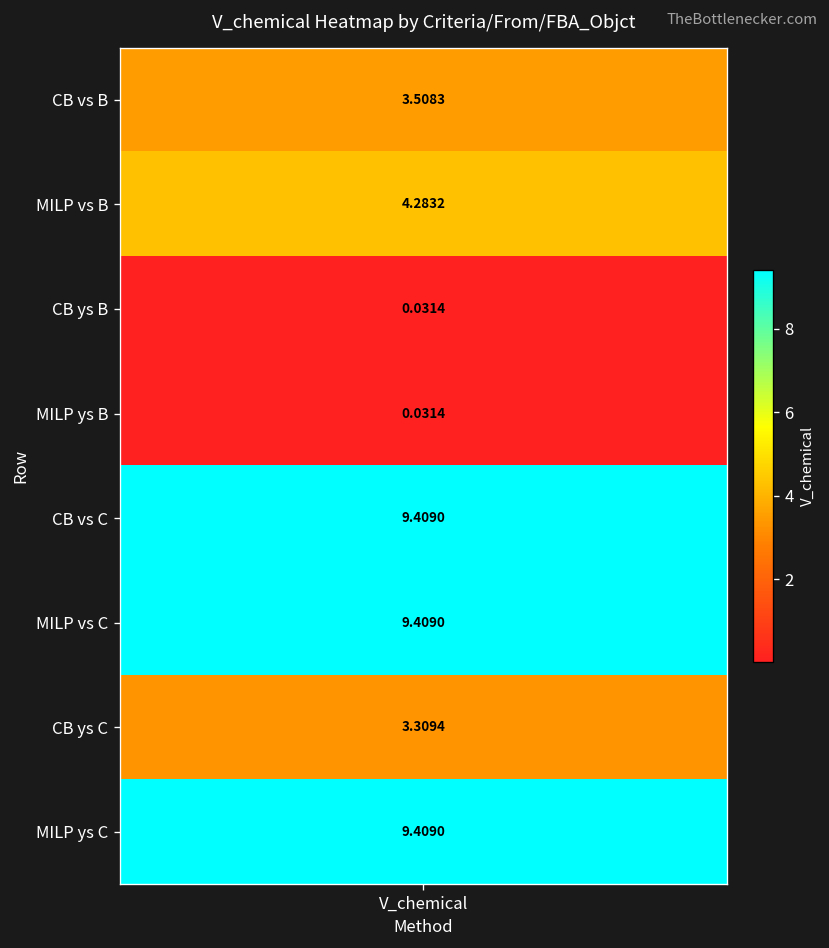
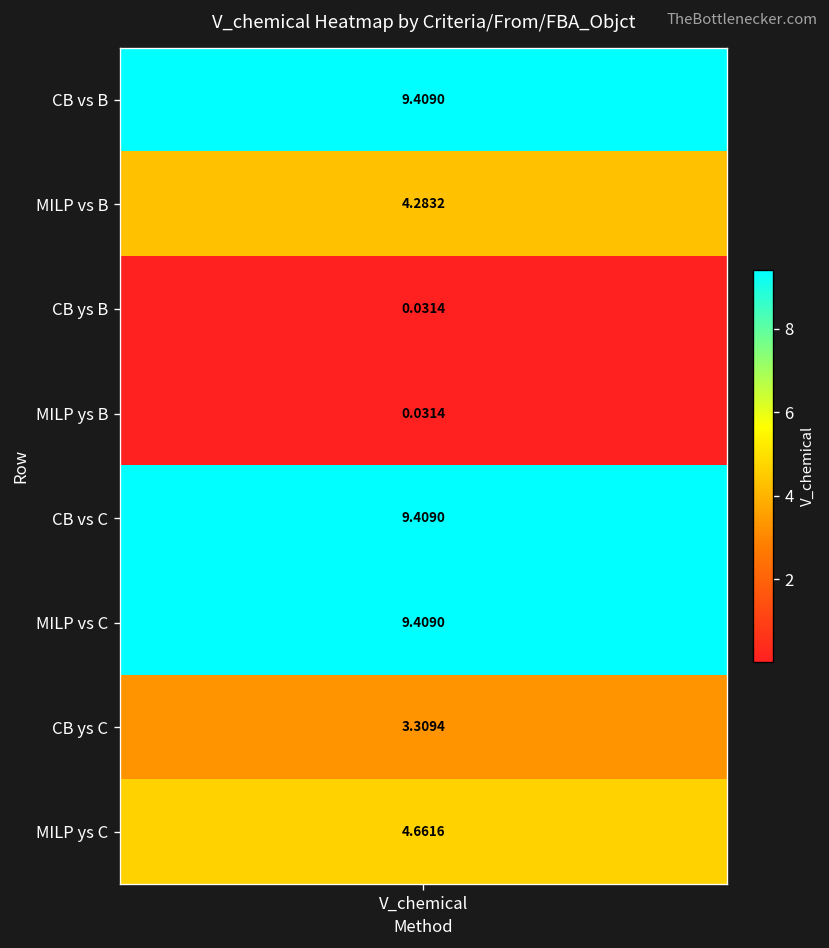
CB vs B, V_chemical: 3.5083 -> 9.4090
MILP ys C, V_chemical: 9.4090 -> 4.6616
